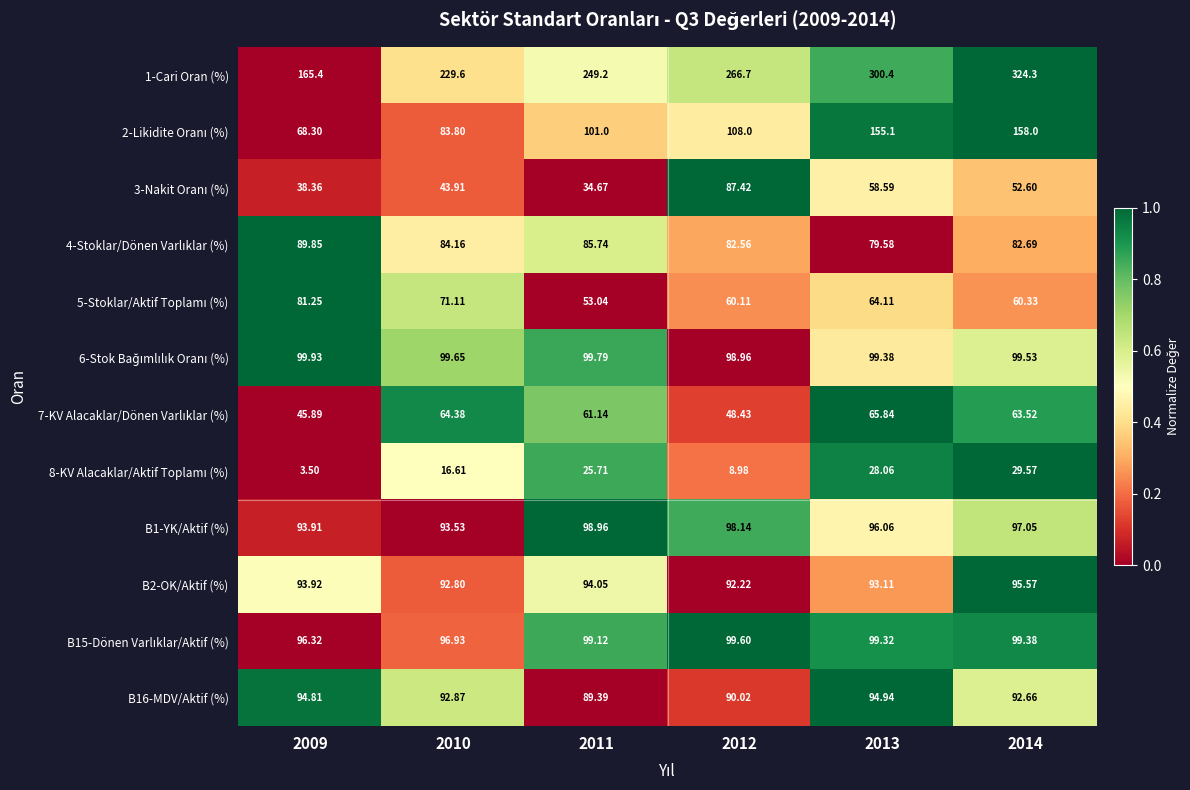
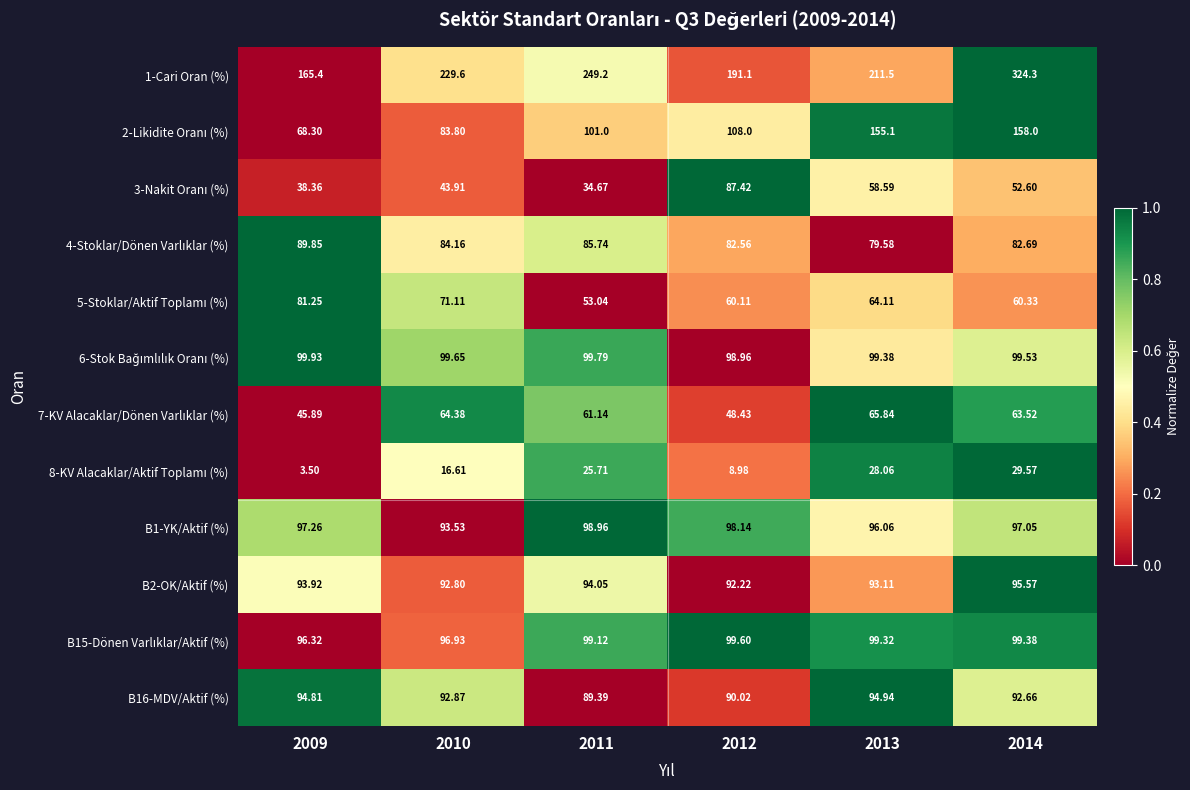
1-Cari Oran (%), 2012: 266.7 -> 191.1
1-Cari Oran (%), 2013: 300.4 -> 211.5
B1-YK/Aktif (%), 2009: 93.91 -> 97.26
